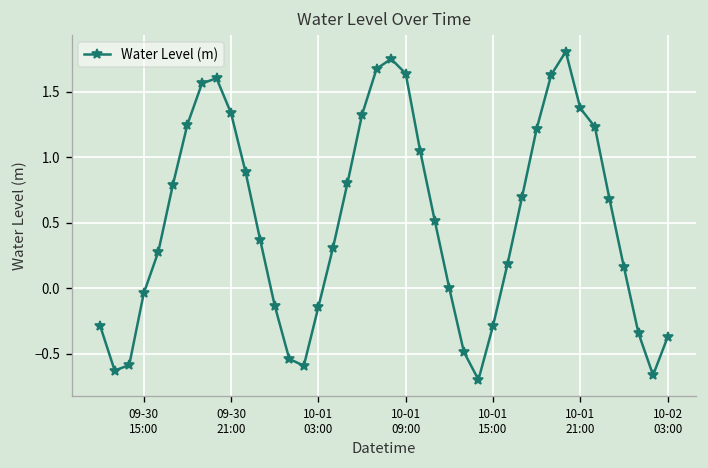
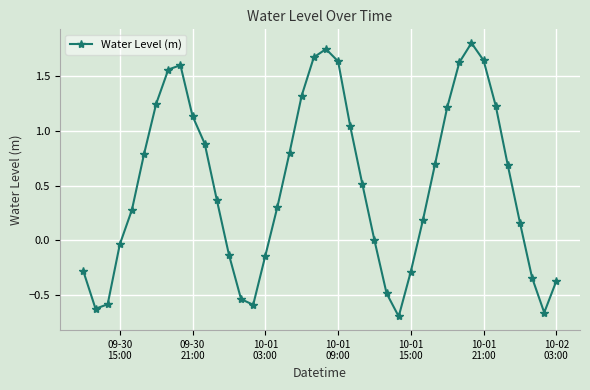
09-30 21:00: 1.33 -> 1.14
10-01 21:00: 1.37 -> 1.65
